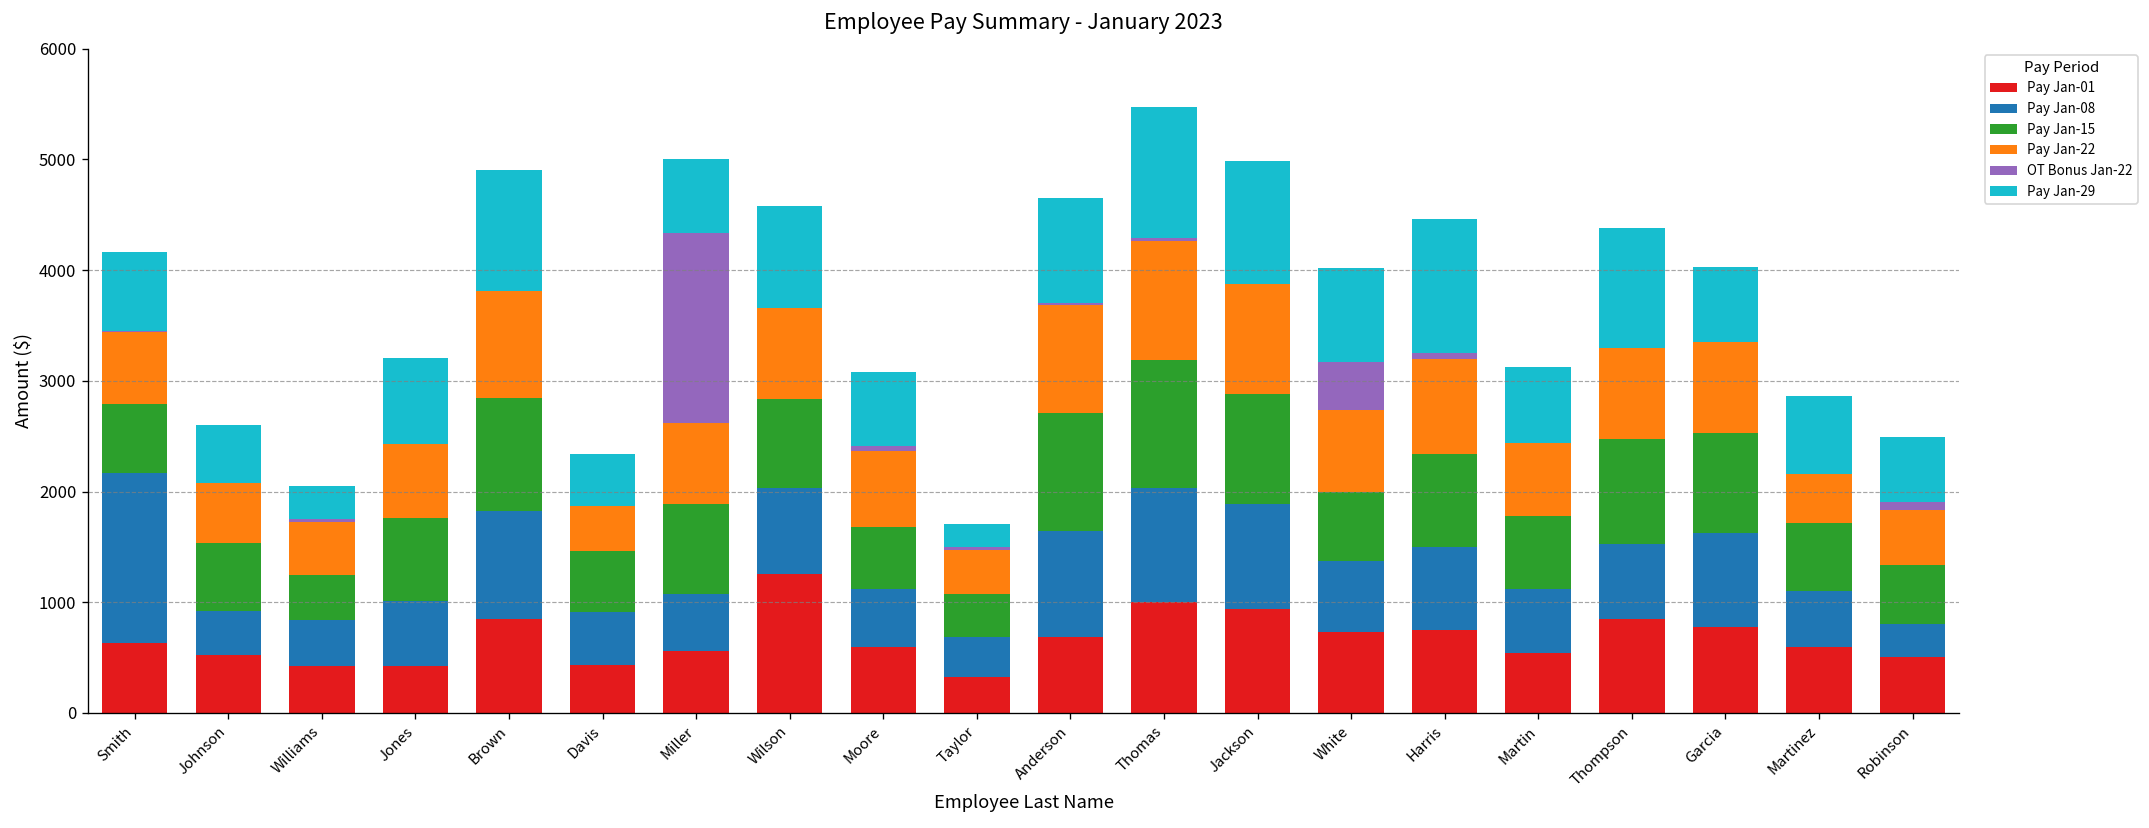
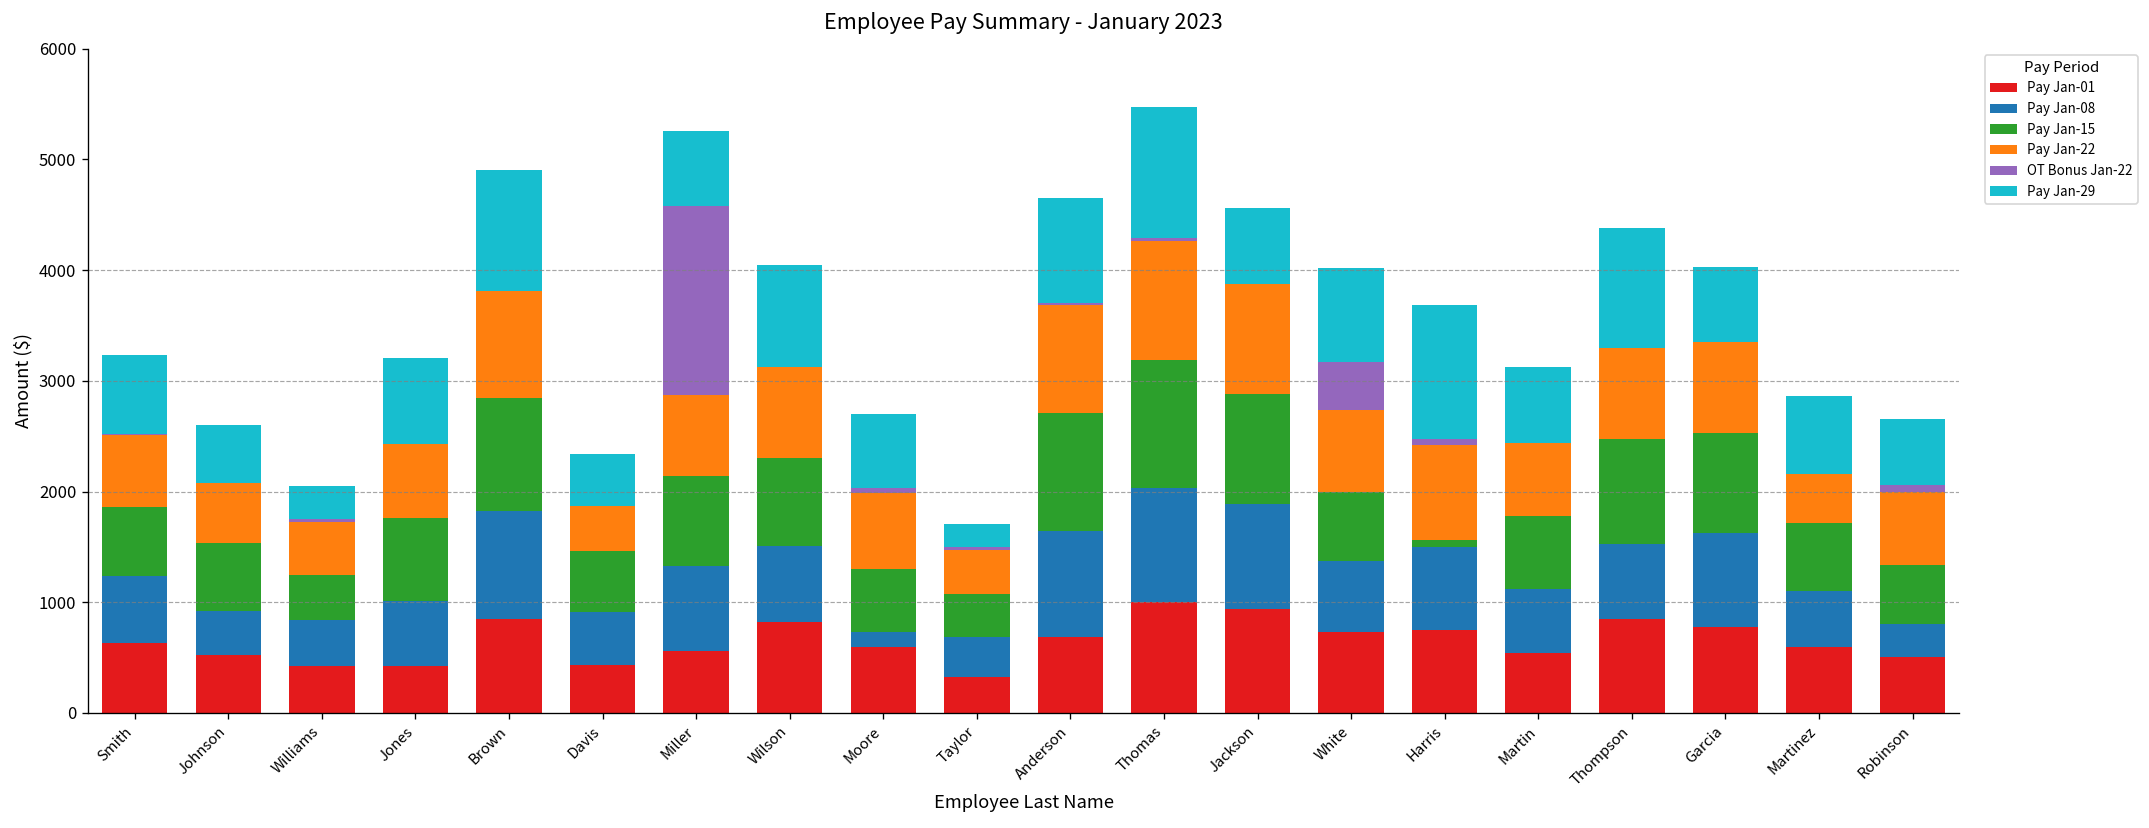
Pay Jan-08, Smith: 1500 -> 600
Pay Jan-08, Miller: 500 -> 800
Pay Jan-01, Wilson: 1300 -> 800
Pay Jan-08, Wilson: 800 -> 700
Pay Jan-08, Moore: 500 -> 100
Pay Jan-29, Jackson: 1100 -> 700
Pay Jan-15, Harris: 800 -> 100
Pay Jan-22, Robinson: 500 -> 700
